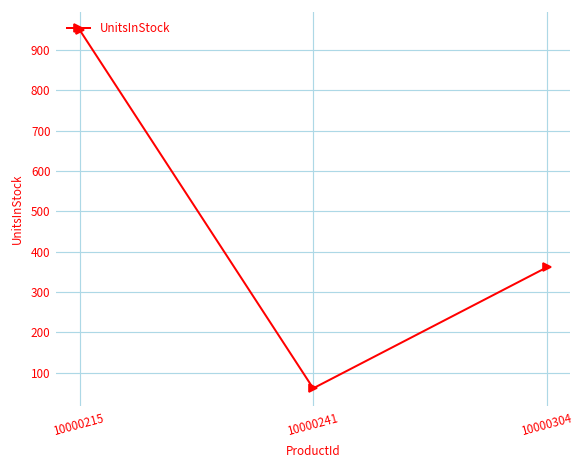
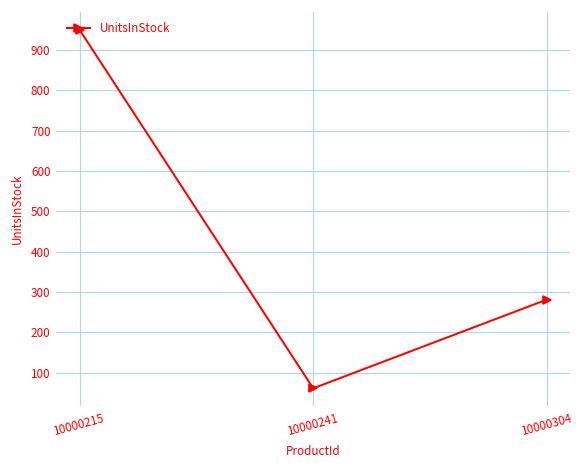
10000304: 360 -> 280
